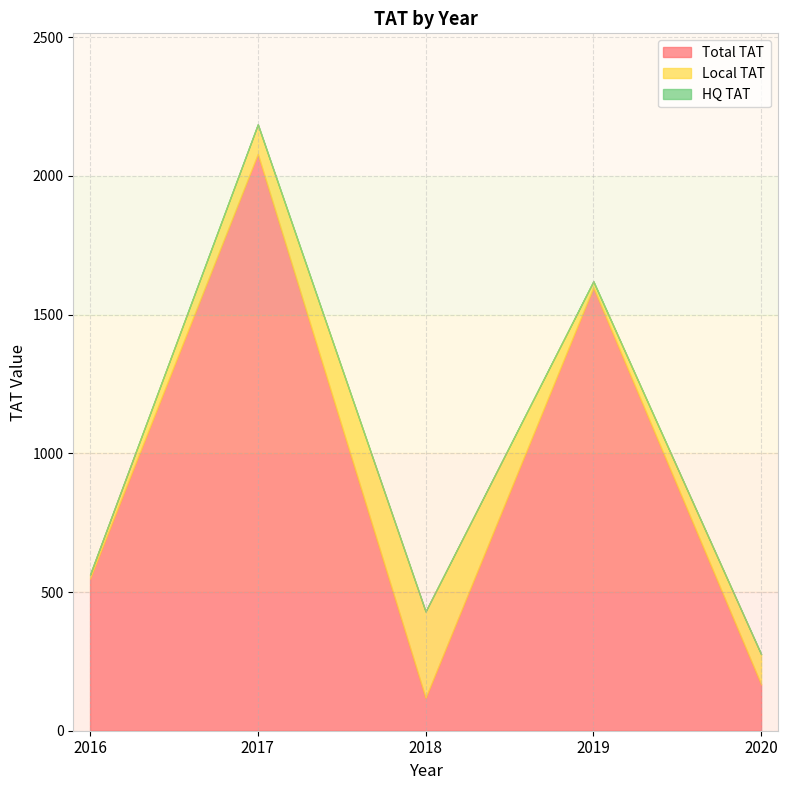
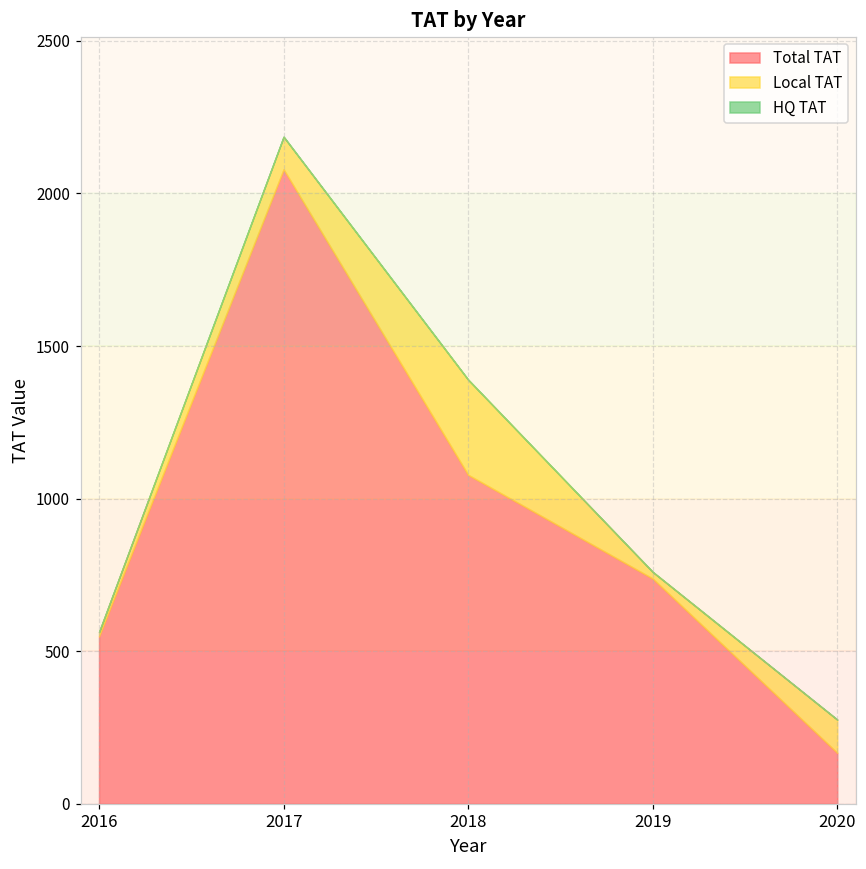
Total TAT, 2018: 120 -> 1080
Total TAT, 2019: 1600 -> 740
